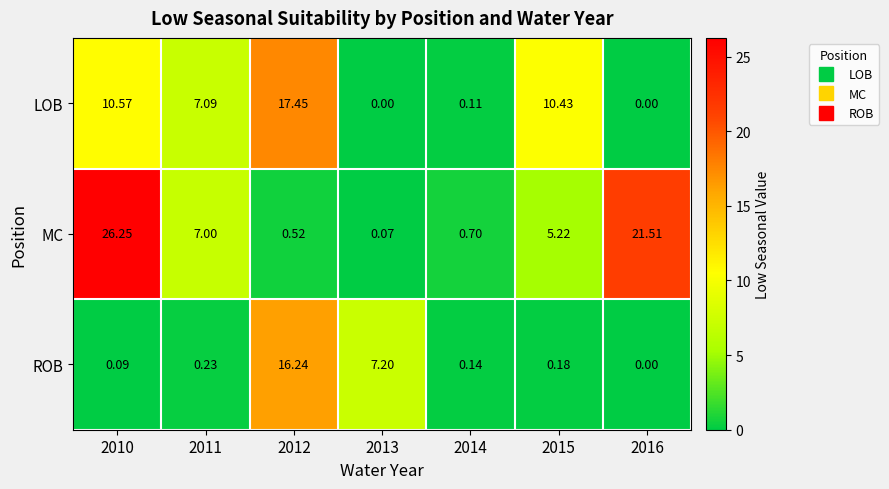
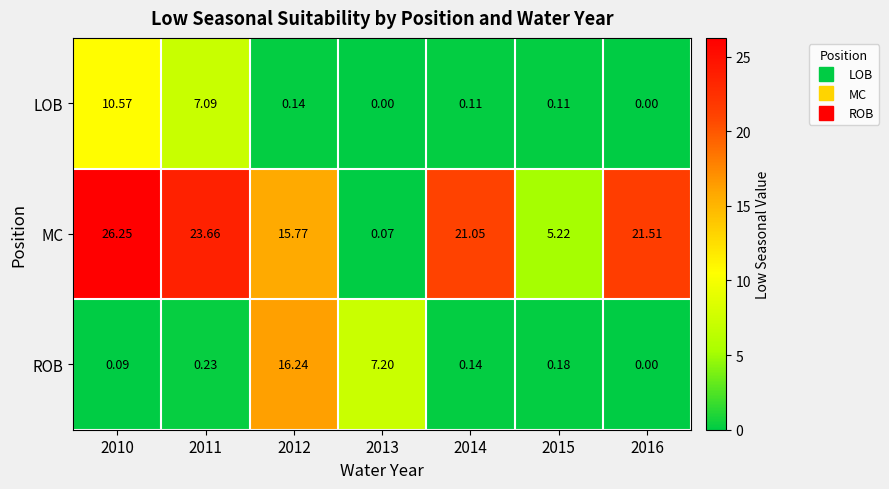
LOB, 2012: 17.45 -> 0.14
LOB, 2015: 10.43 -> 0.11
MC, 2011: 7.00 -> 23.66
MC, 2012: 0.52 -> 15.77
MC, 2014: 0.70 -> 21.05
